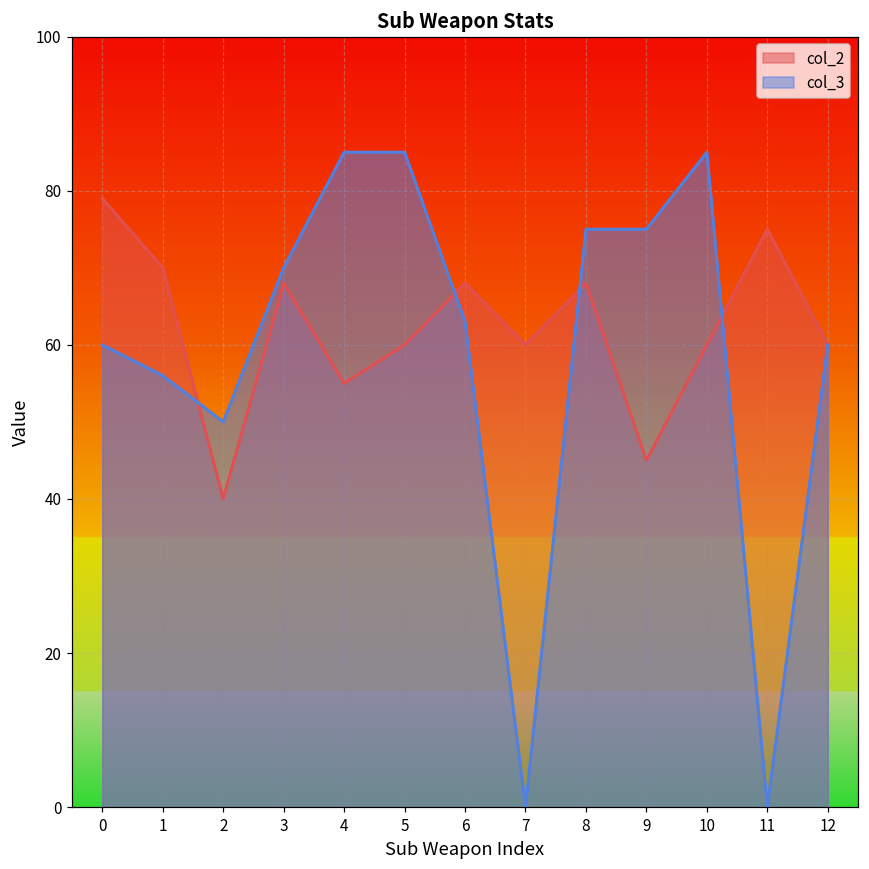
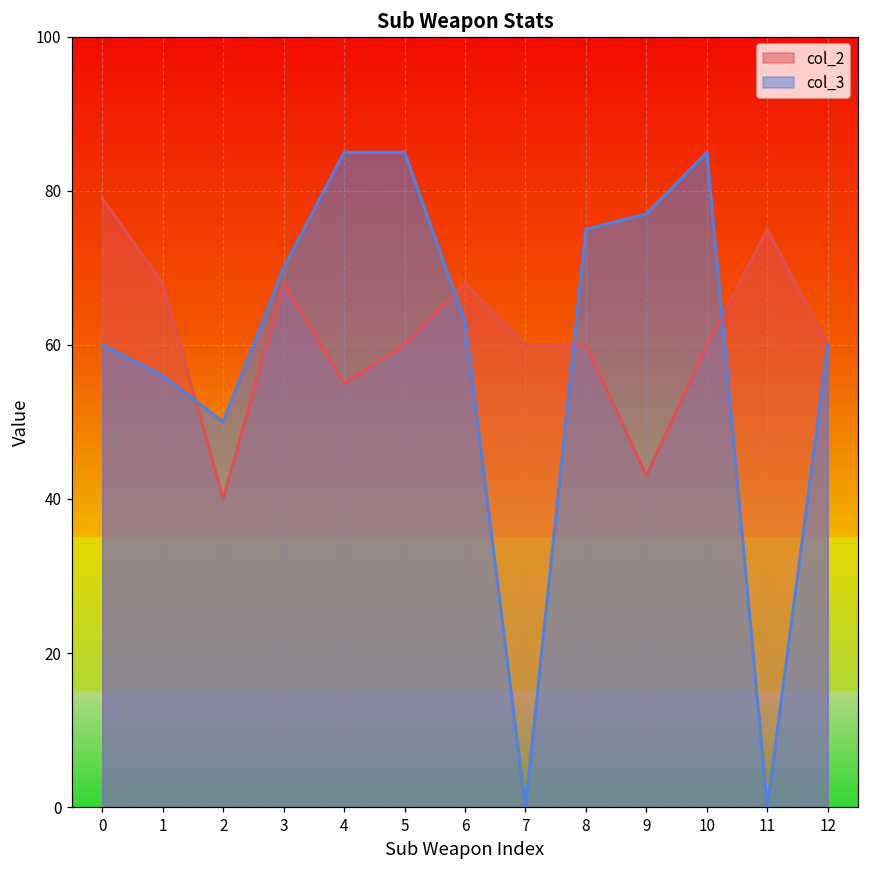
col_2, 1: 70 -> 68
col_2, 8: 68 -> 60
col_2, 9: 45 -> 43
col_3, 9: 75 -> 77
